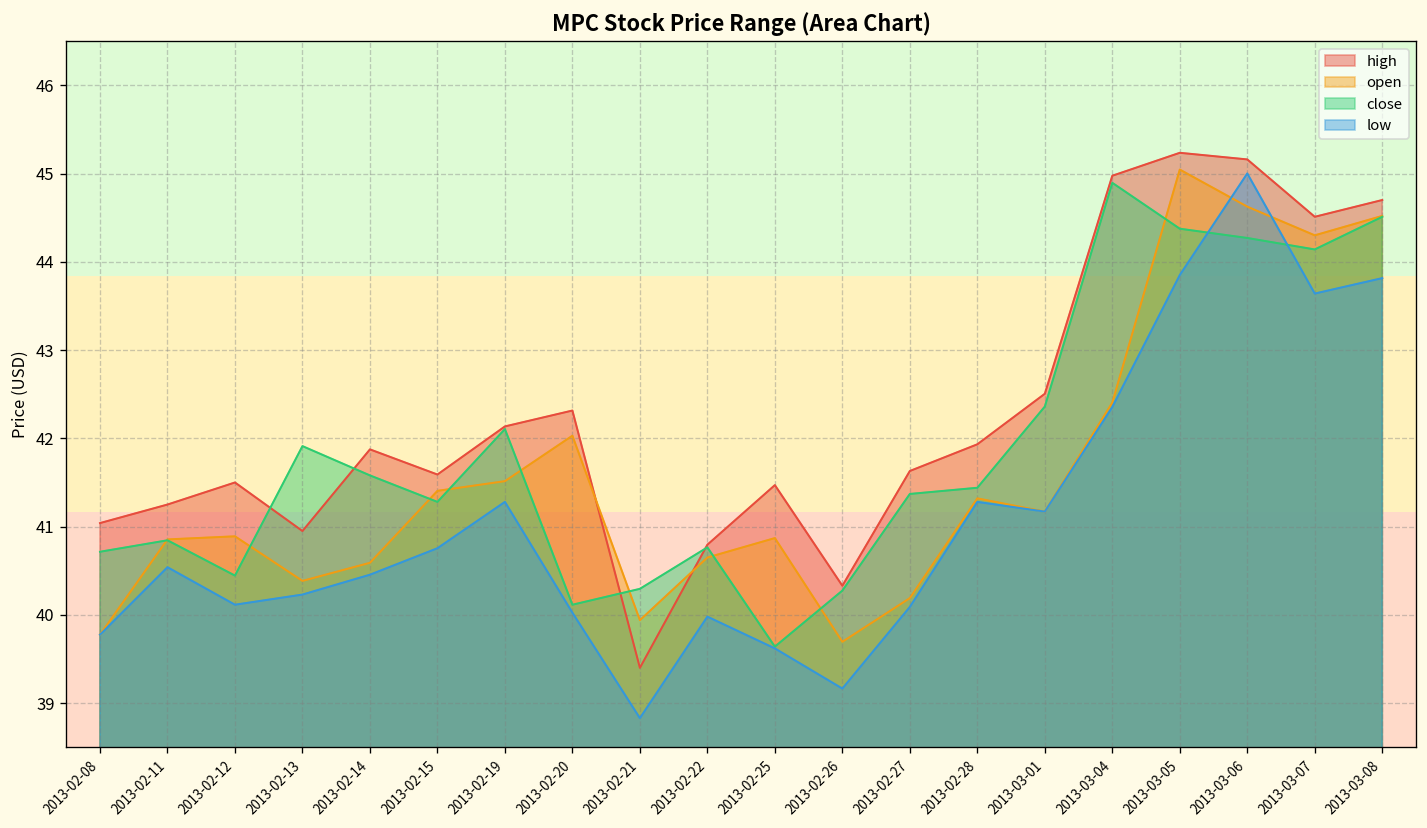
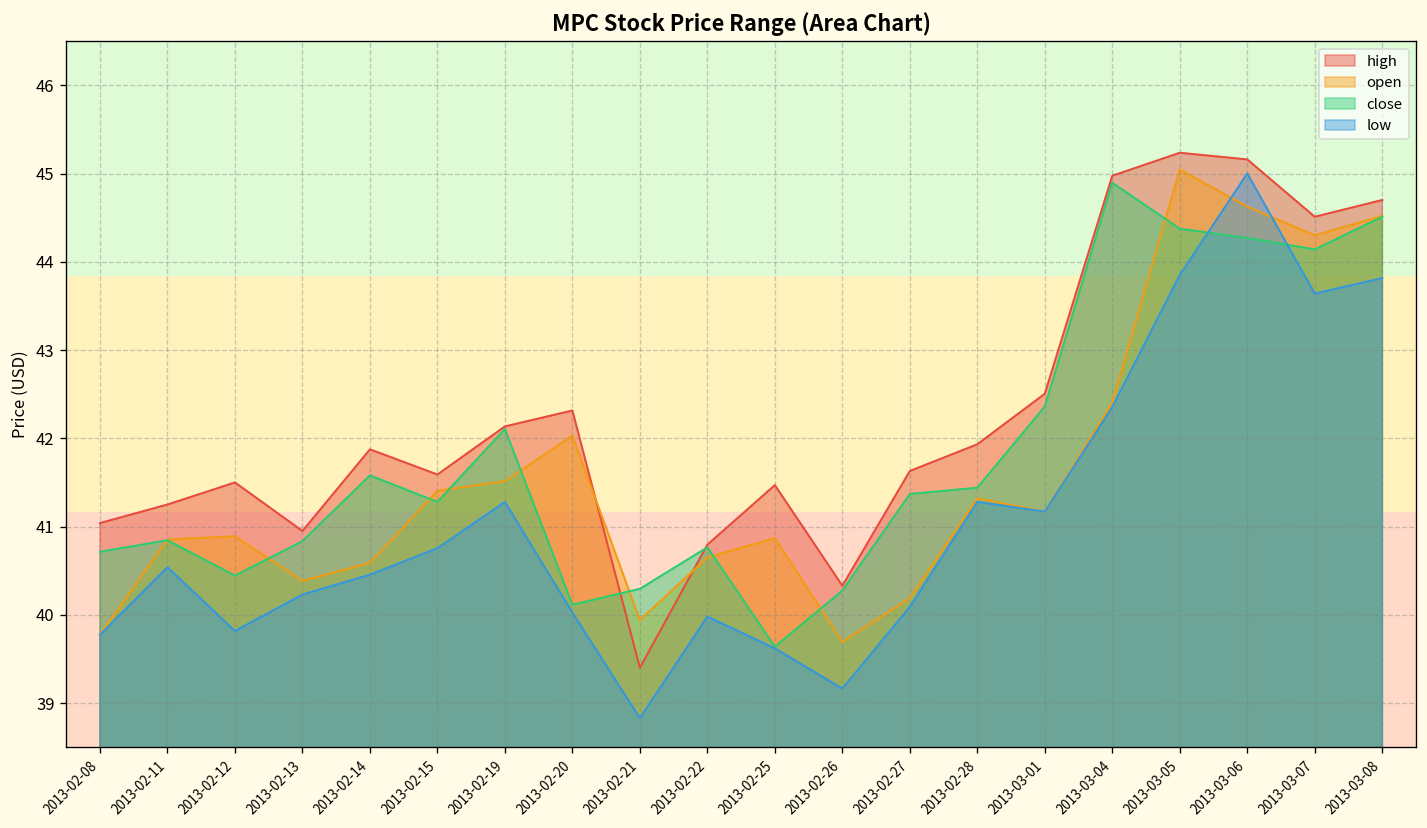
low, 2013-02-12: 40.1 -> 39.8
close, 2013-02-13: 41.9 -> 40.8
